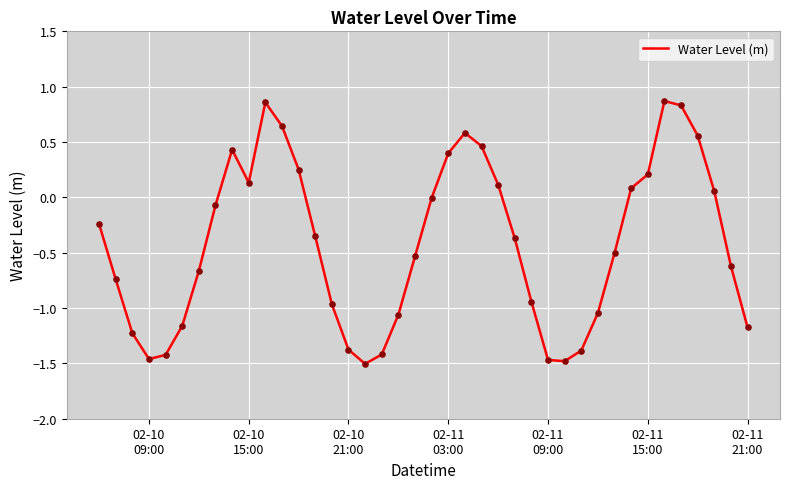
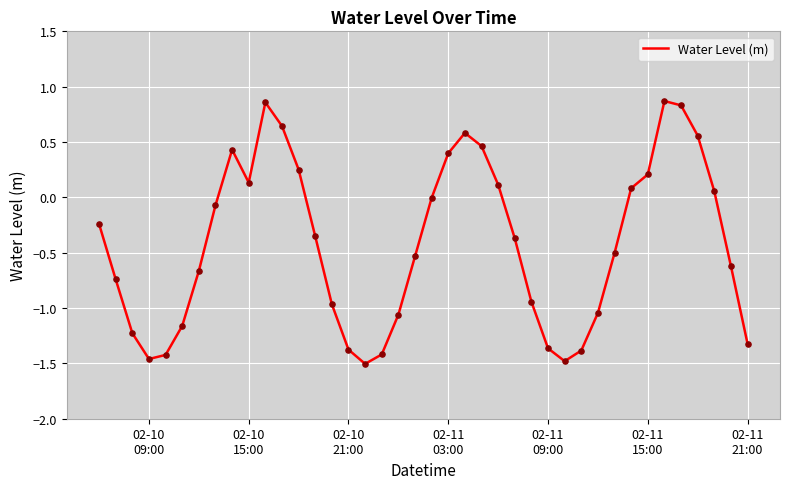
02-11 09:00: -1.47 -> -1.36
02-11 21:00: -1.18 -> -1.32
